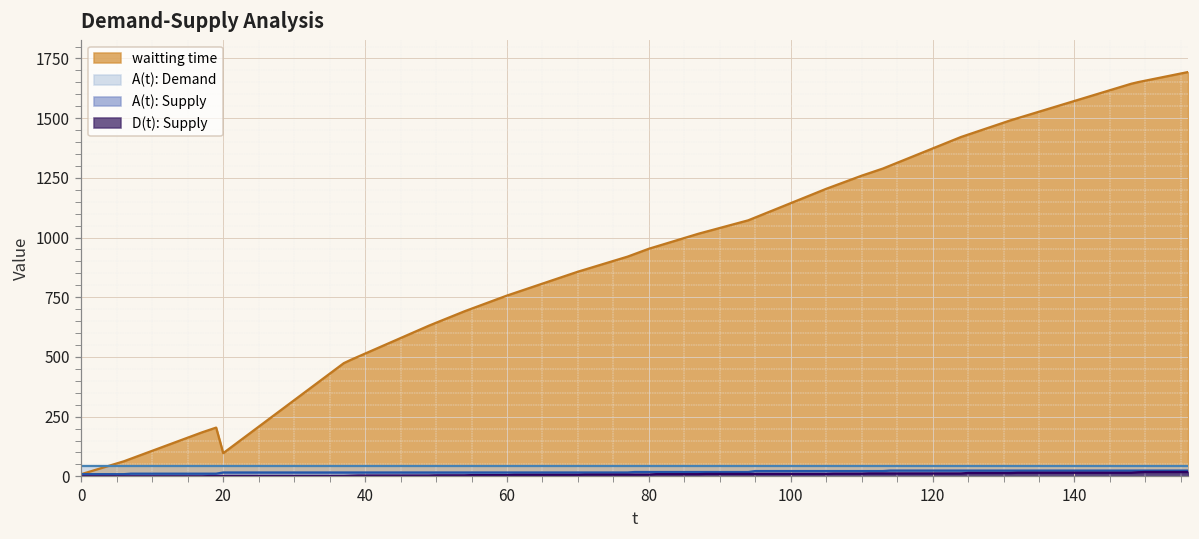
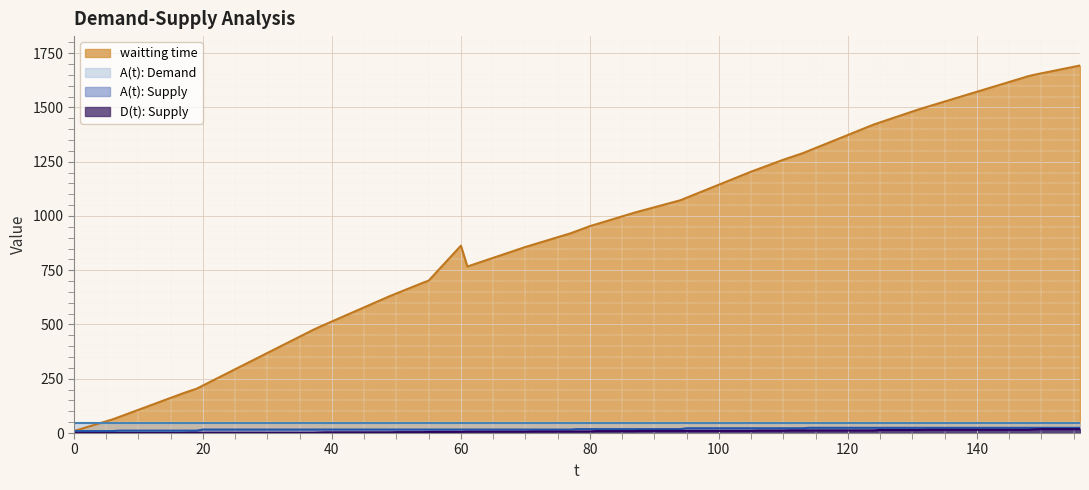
waitting time, 20: 100 -> 220
waitting time, 60: 760 -> 860
